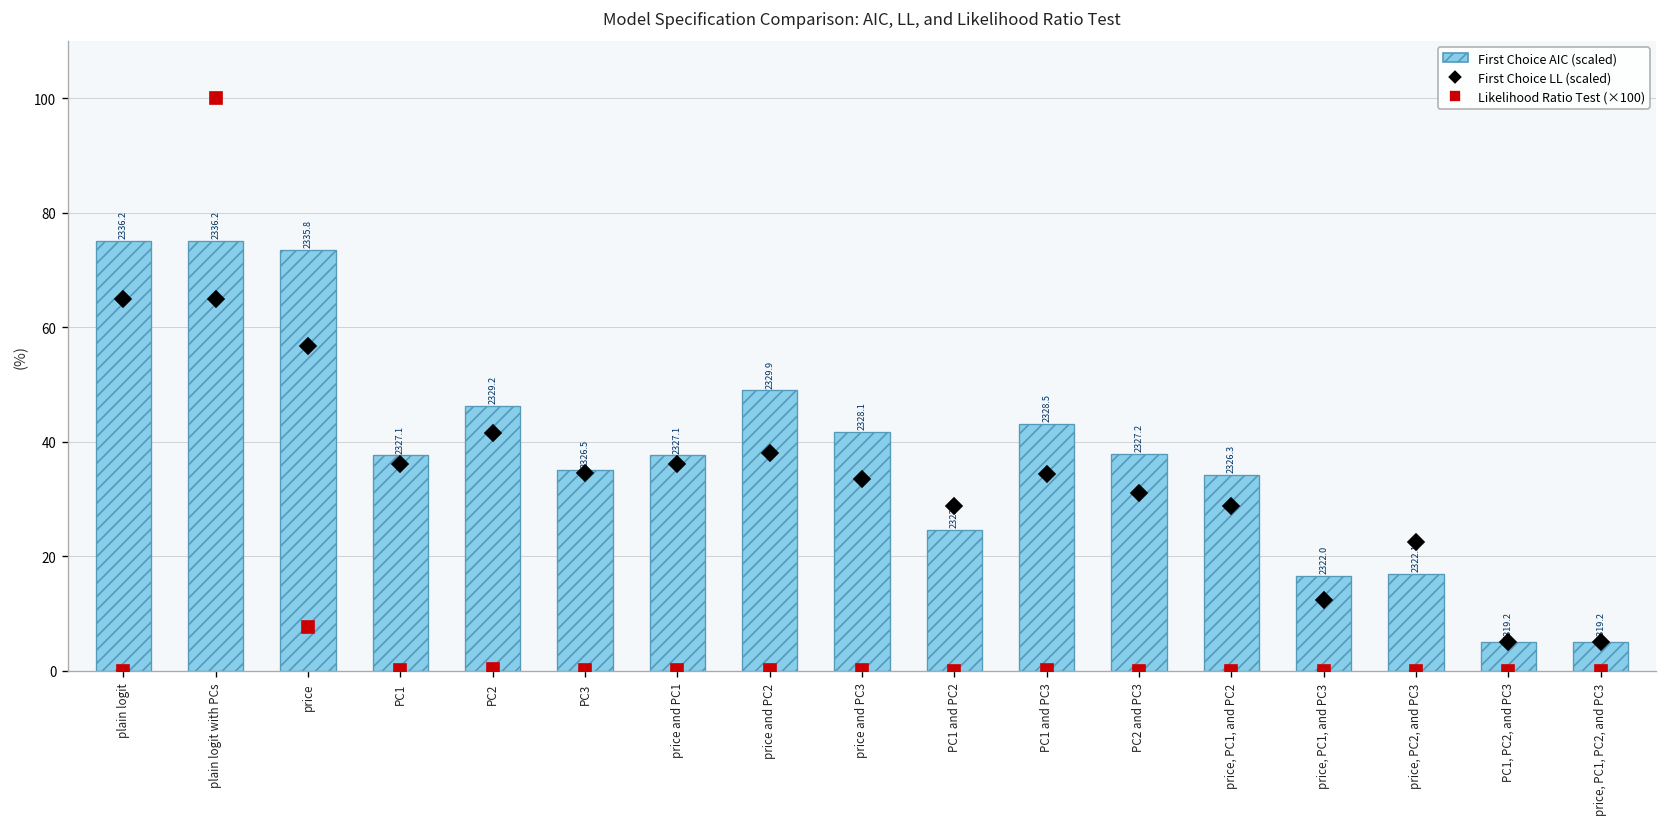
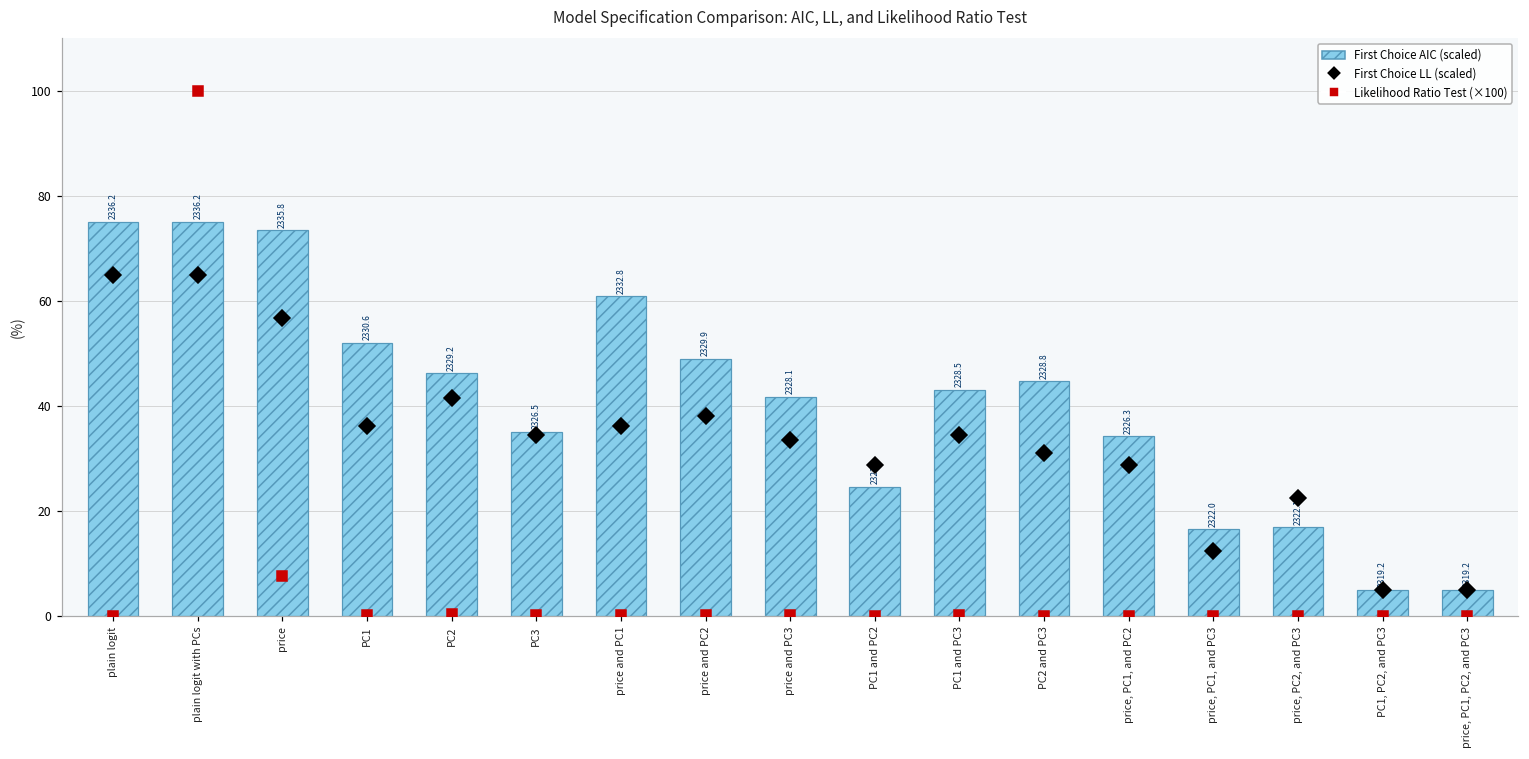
First Choice AIC (scaled), PC1: 2327.1 -> 2330.6
First Choice AIC (scaled), price and PC1: 2327.1 -> 2332.8
First Choice AIC (scaled), PC2 and PC3: 2327.2 -> 2328.8
